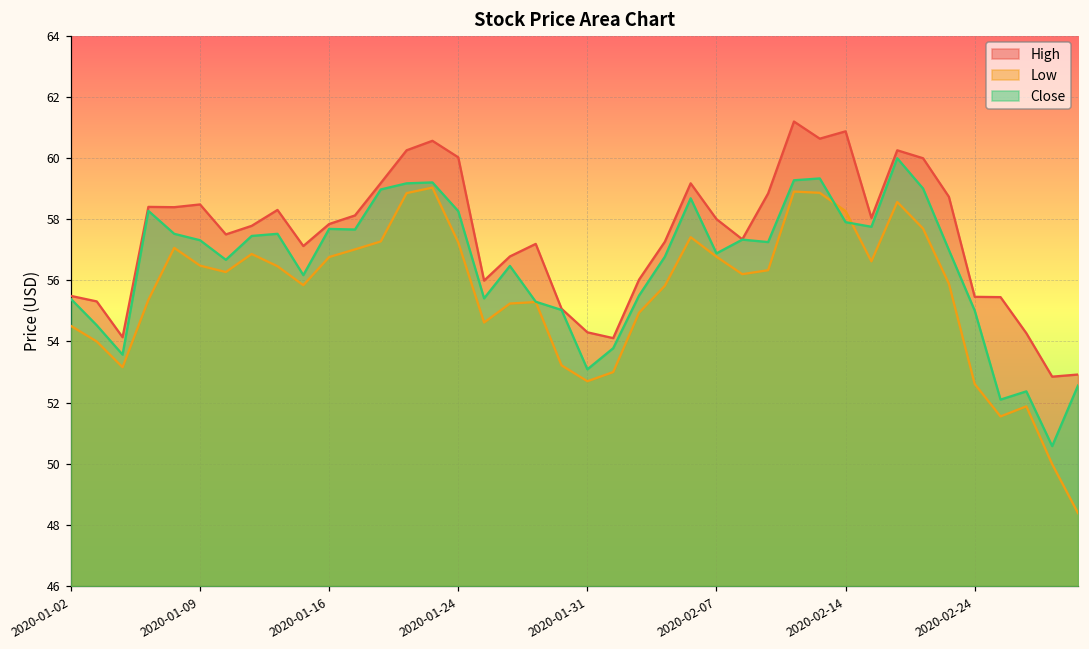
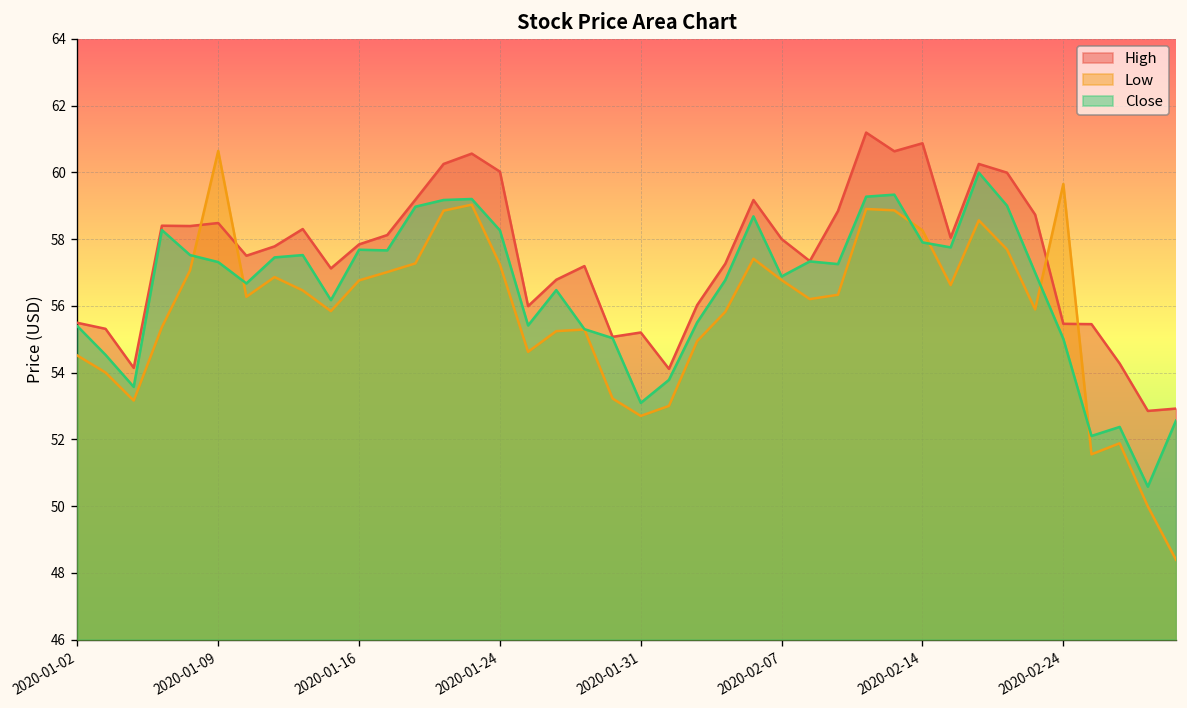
Low, 2020-01-09: 56.5 -> 60.6
High, 2020-01-31: 54.3 -> 55.2
Low, 2020-02-24: 52.6 -> 59.7
